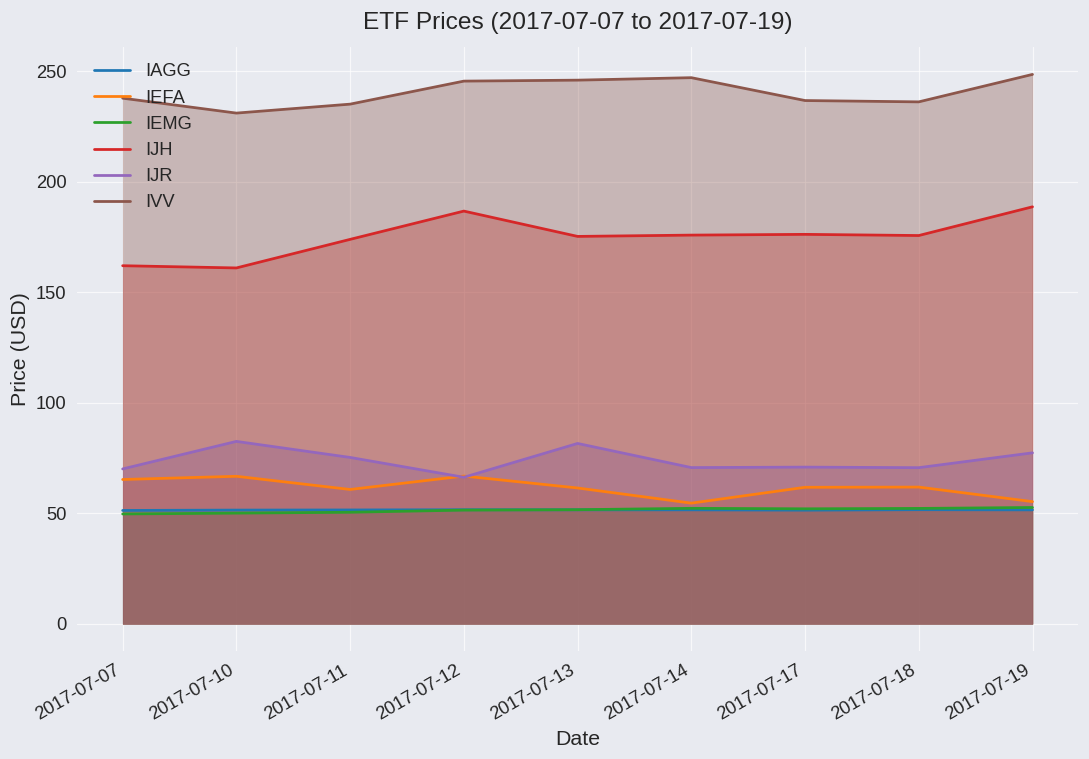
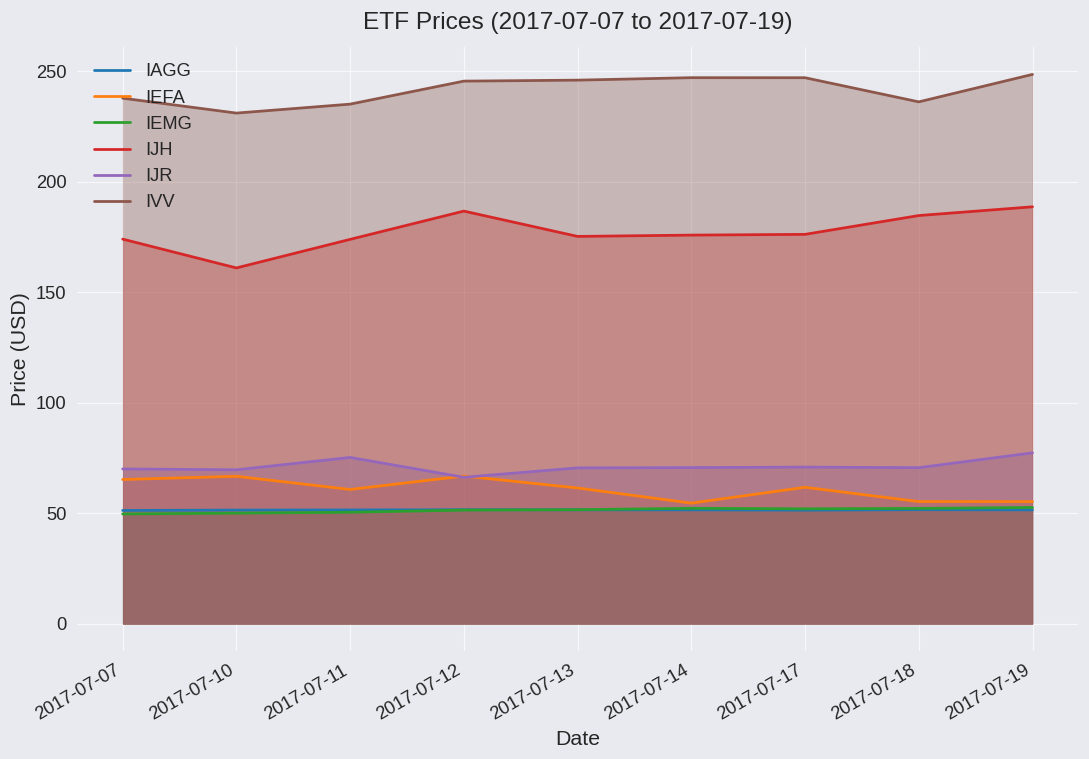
IJH, 2017-07-07: 162 -> 174
IJR, 2017-07-10: 83 -> 70
IJR, 2017-07-13: 82 -> 71
IVV, 2017-07-17: 237 -> 247
IEFA, 2017-07-18: 62 -> 55
IJH, 2017-07-18: 176 -> 185
